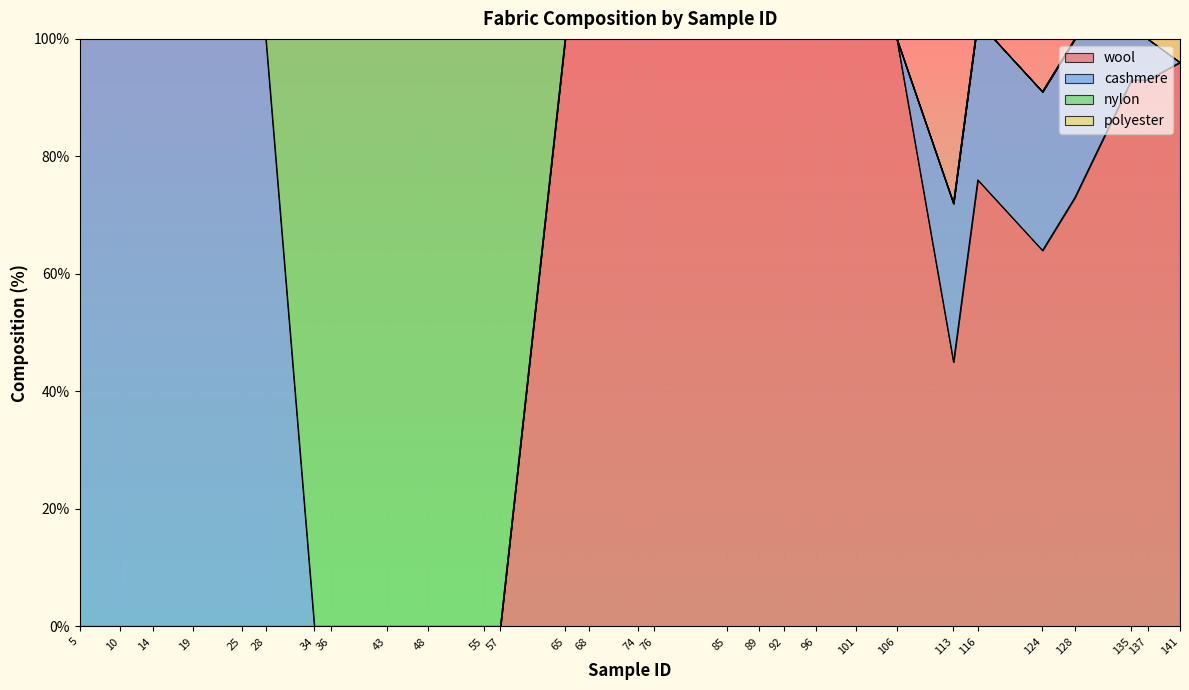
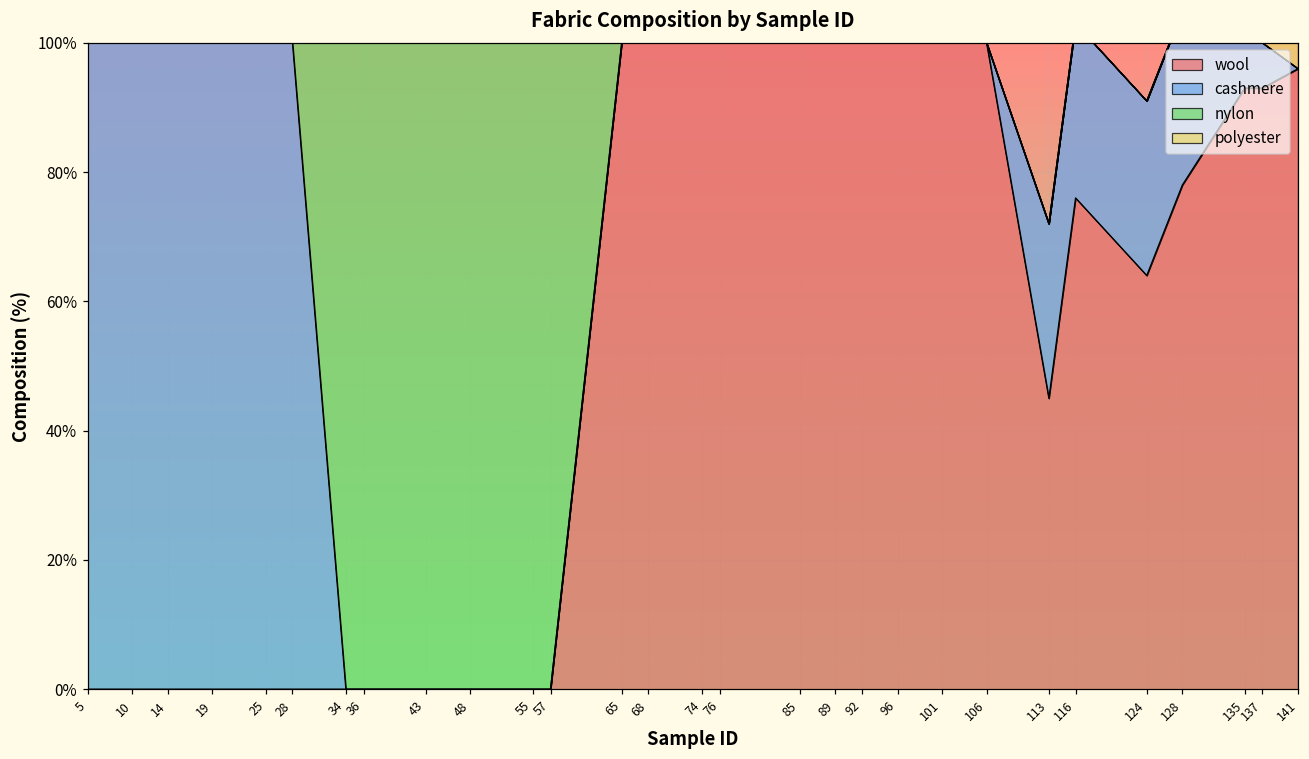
wool, 128: 73% -> 78%
